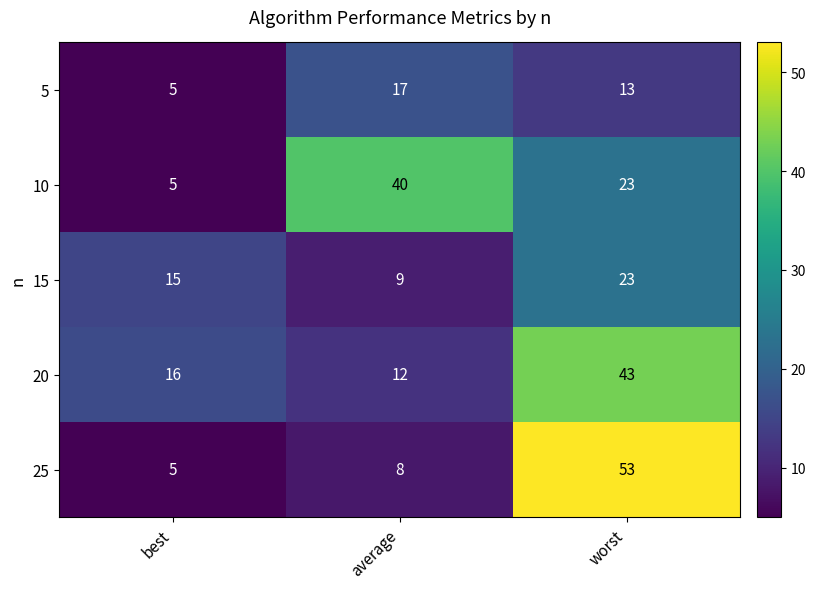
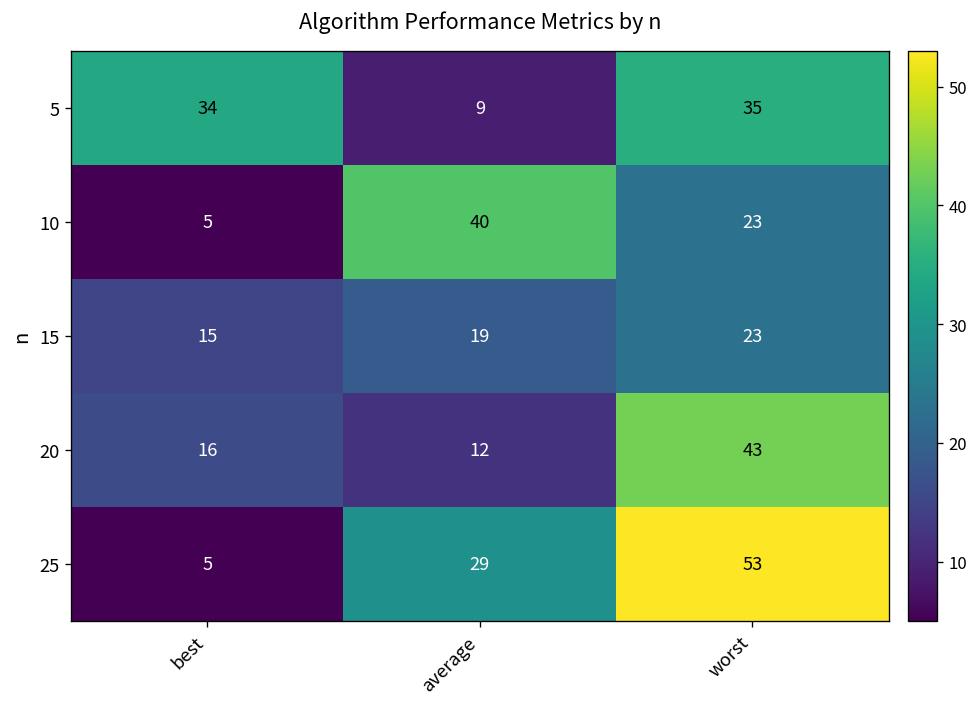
5, best: 5 -> 34
5, average: 17 -> 9
5, worst: 13 -> 35
15, average: 9 -> 19
25, average: 8 -> 29
